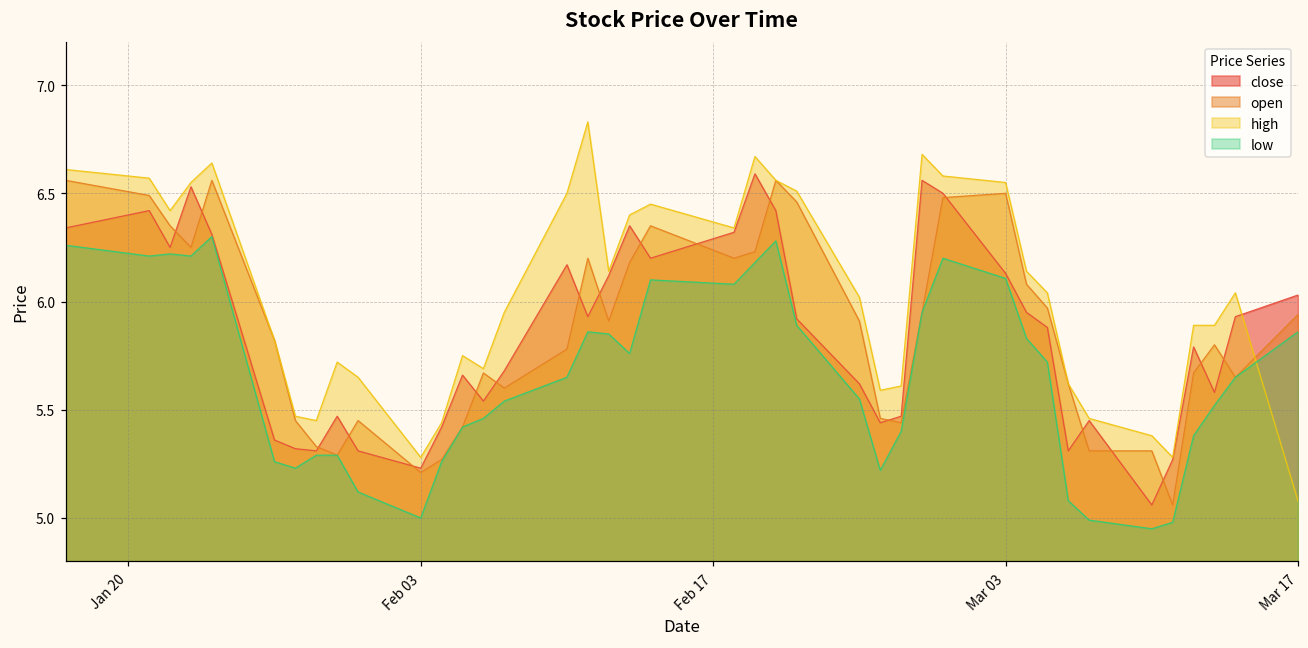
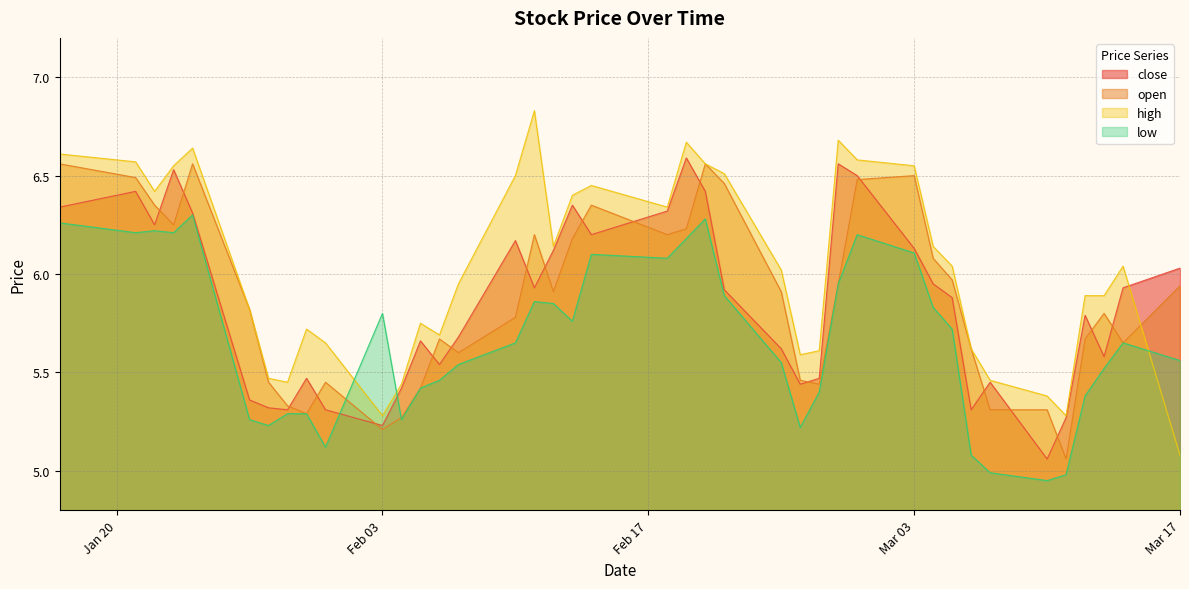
low, Feb 03: 5.0 -> 5.8
low, Mar 17: 5.86 -> 5.56
